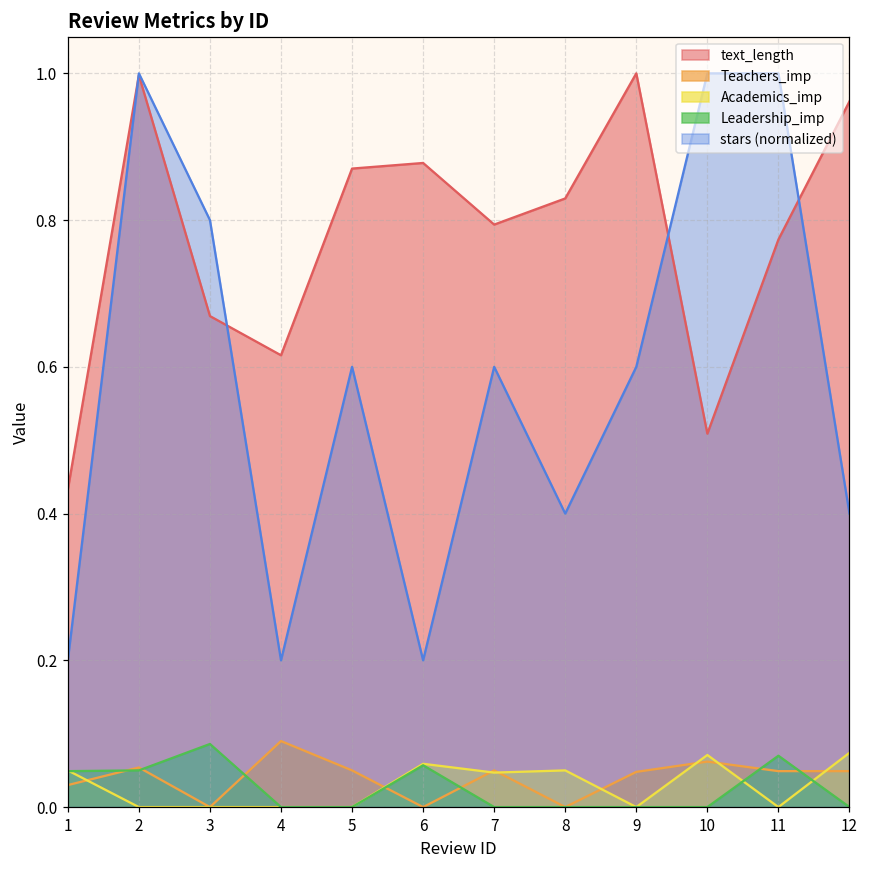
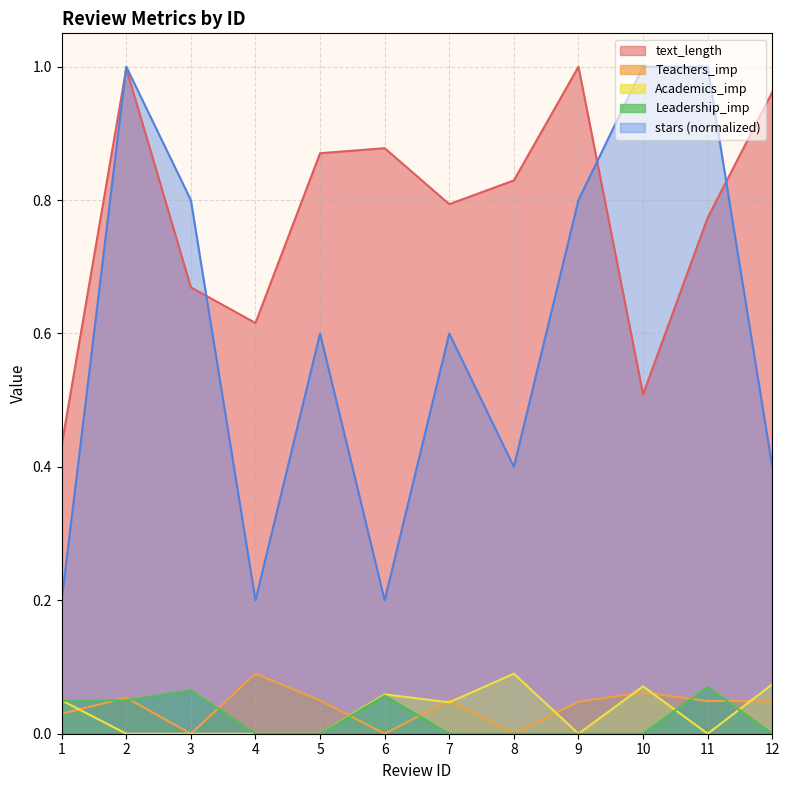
Leadership_imp, 3: 0.09 -> 0.07
Academics_imp, 8: 0.05 -> 0.09
stars (normalized), 9: 0.60 -> 0.80
